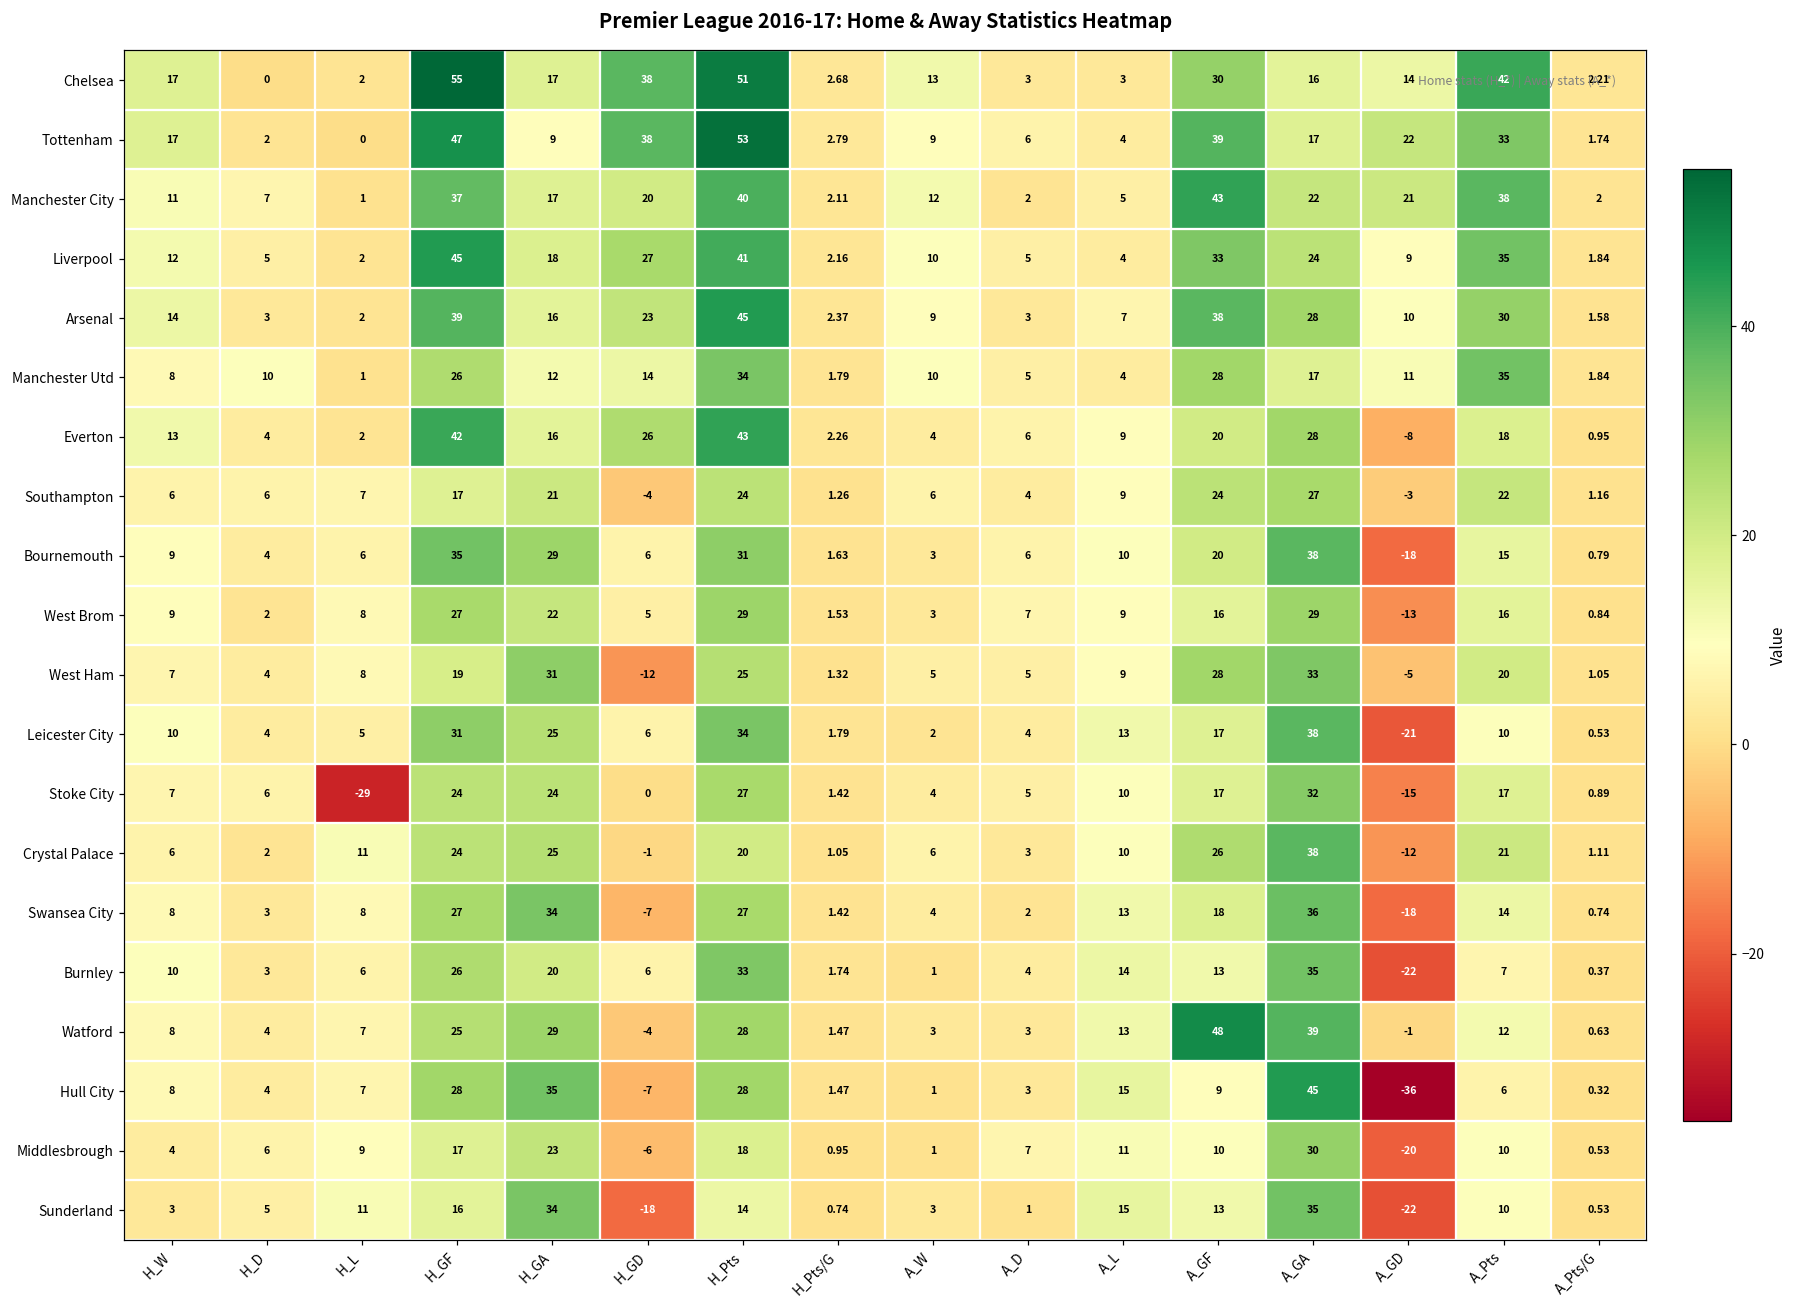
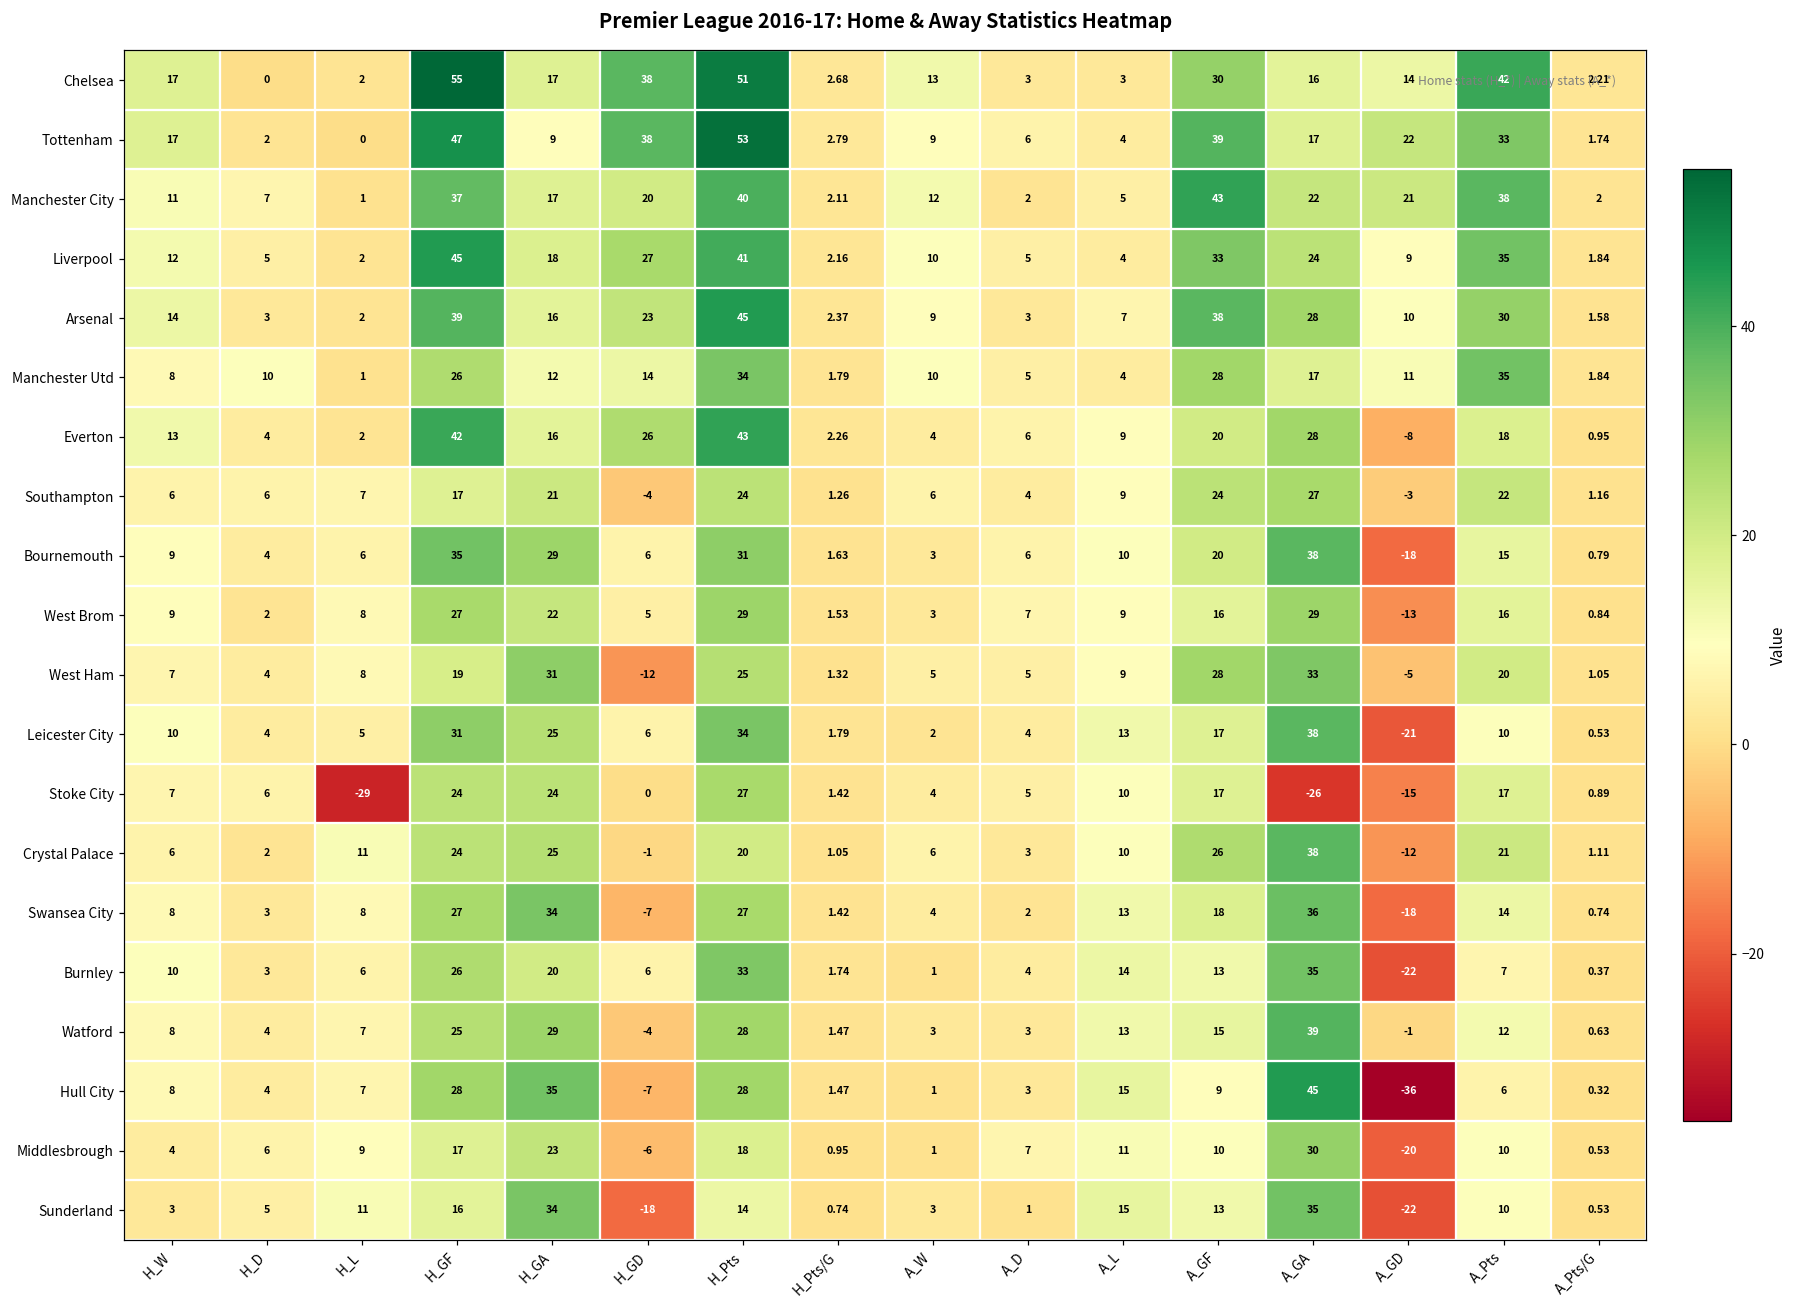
Stoke City, A_GA: 32 -> -26
Watford, A_GF: 48 -> 15
